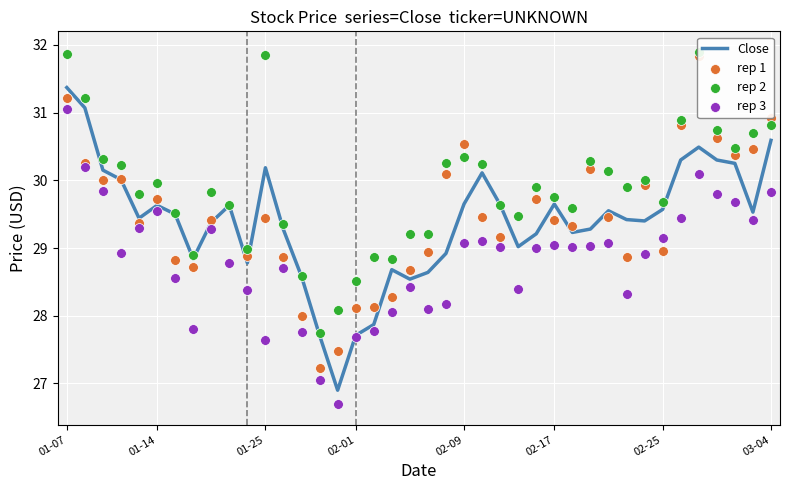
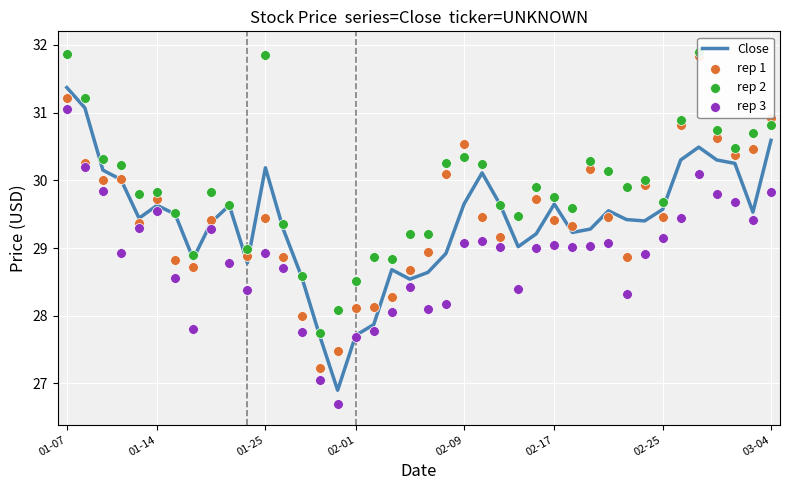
rep 2, 01-14: 30.0 -> 29.8
rep 3, 01-25: 27.6 -> 28.9
rep 1, 02-25: 29.0 -> 29.5
